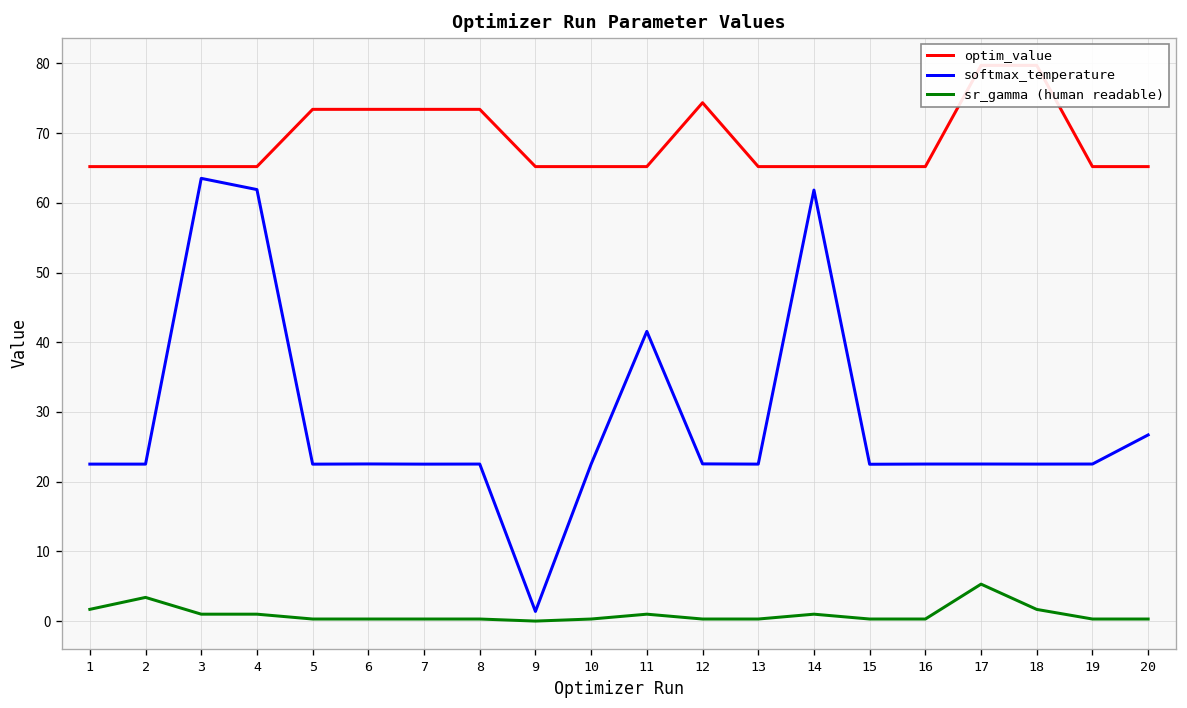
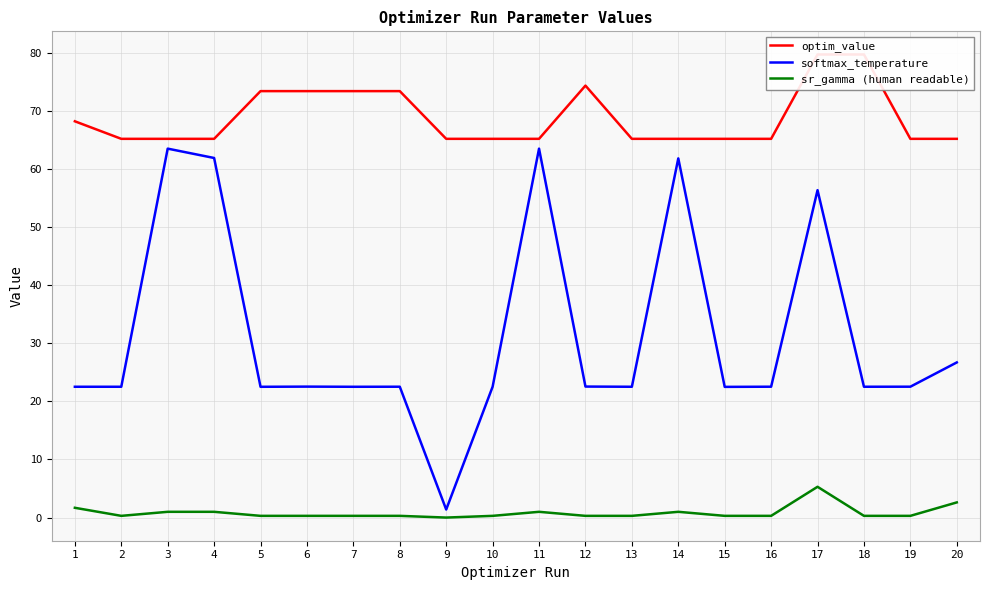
optim_value, 1: 65 -> 68
sr_gamma (human readable), 2: 3 -> 0
softmax_temperature, 11: 42 -> 64
softmax_temperature, 17: 23 -> 56
sr_gamma (human readable), 18: 2 -> 0
sr_gamma (human readable), 20: 0 -> 3
